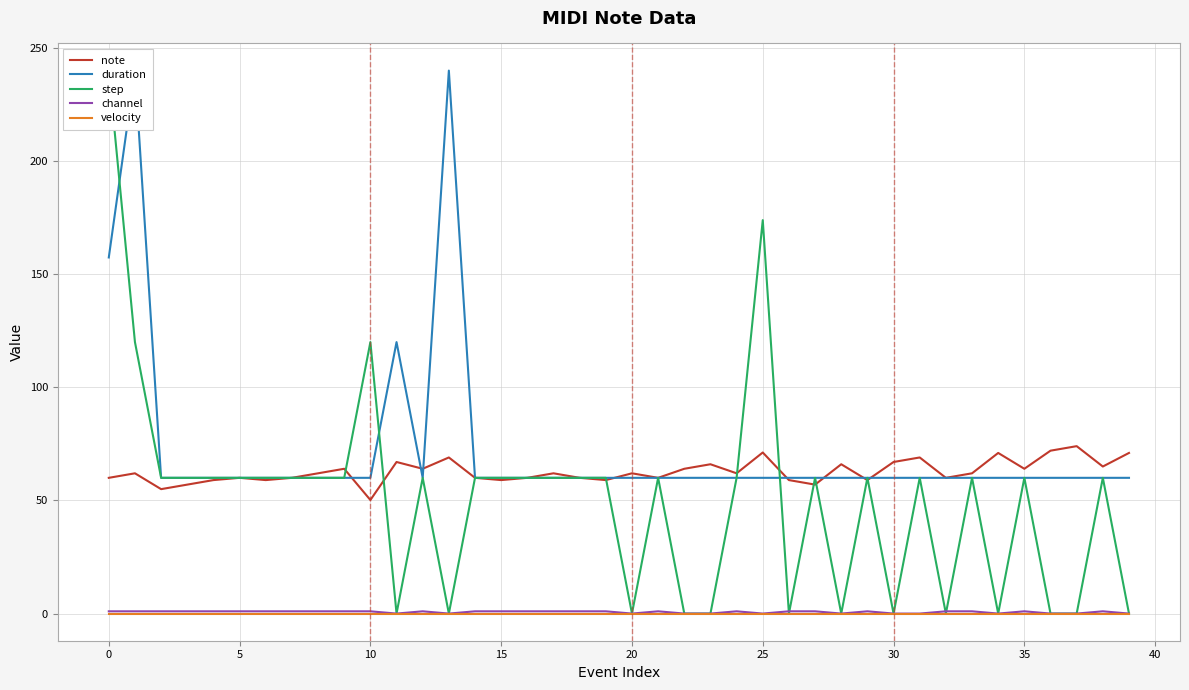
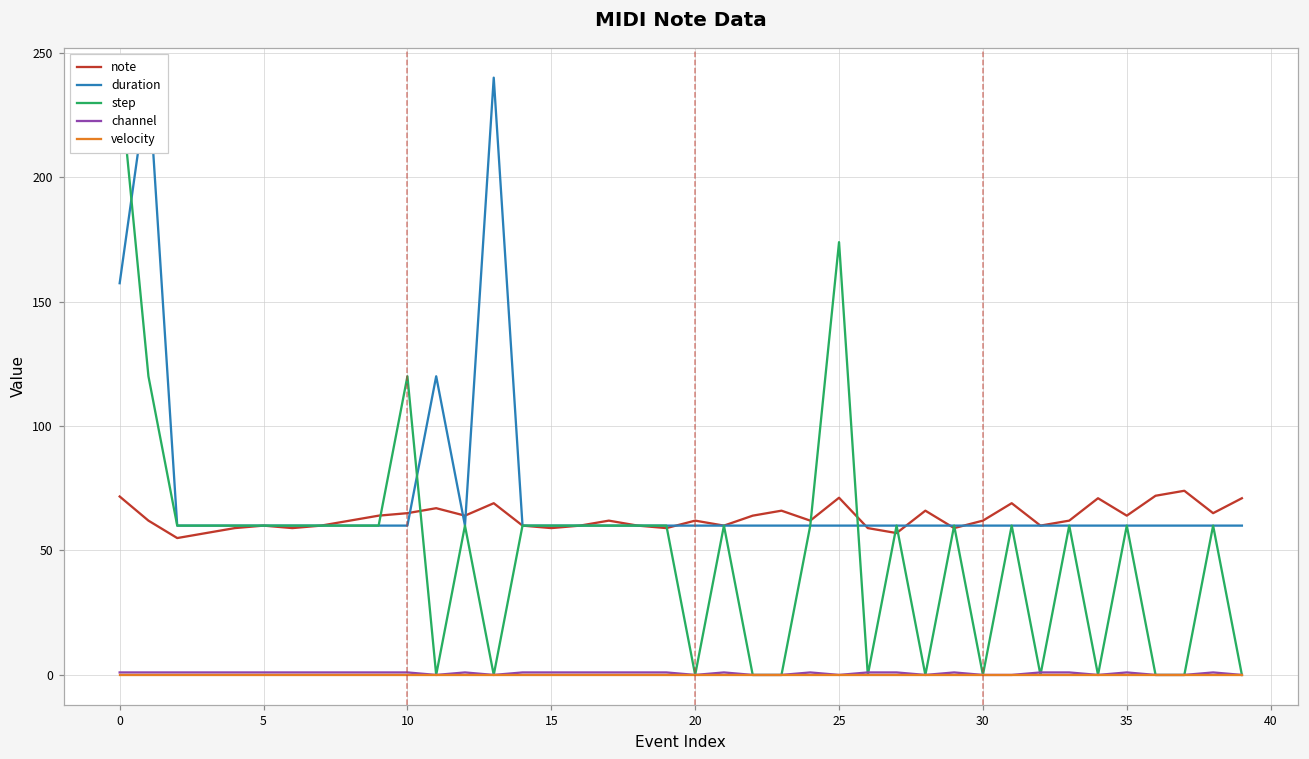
note, 0: 60 -> 72
note, 10: 50 -> 65
note, 30: 67 -> 62
